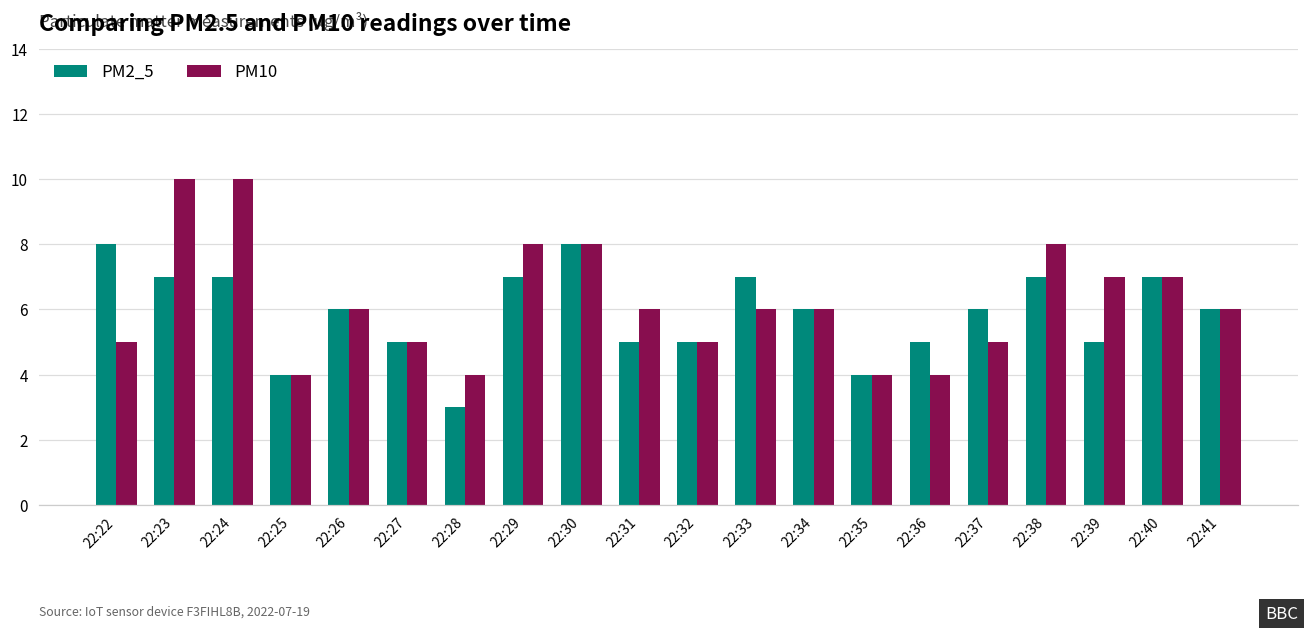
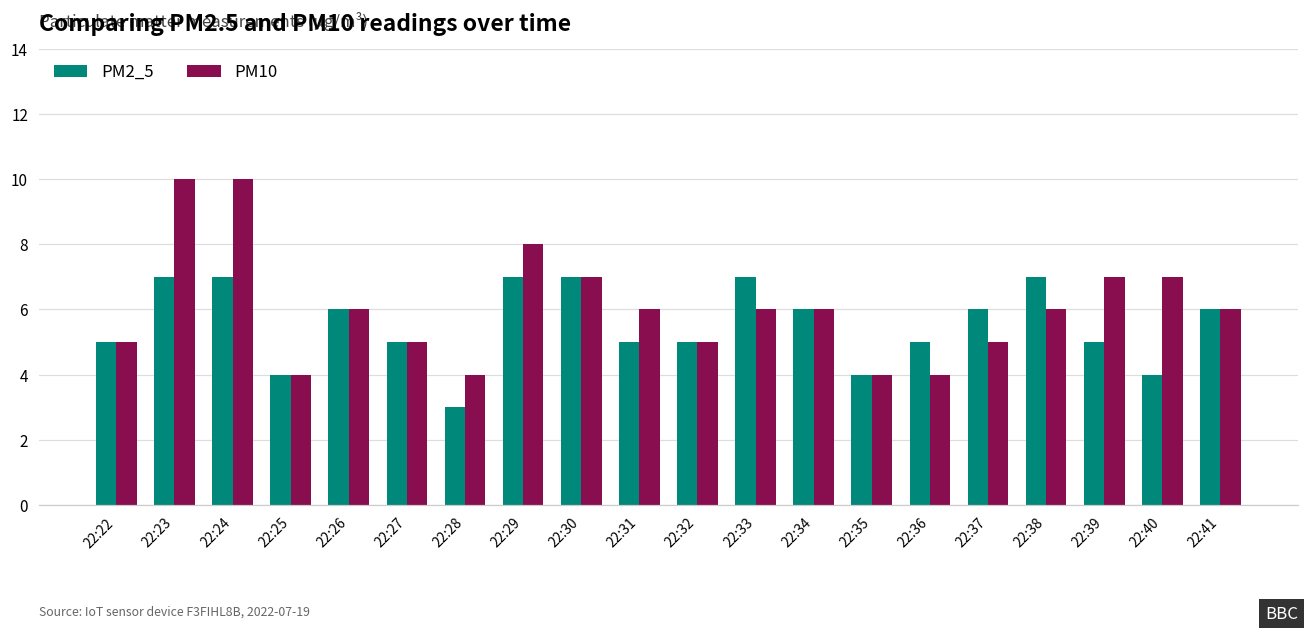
PM2_5, 22:22: 8 -> 5
PM2_5, 22:30: 8 -> 7
PM10, 22:30: 8 -> 7
PM10, 22:38: 8 -> 6
PM2_5, 22:40: 7 -> 4
